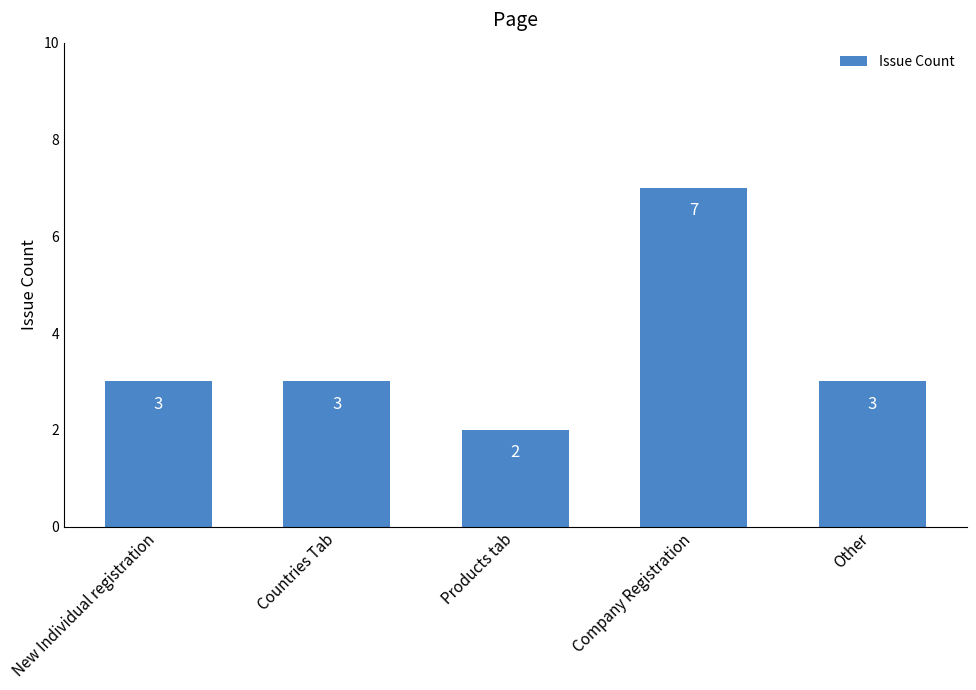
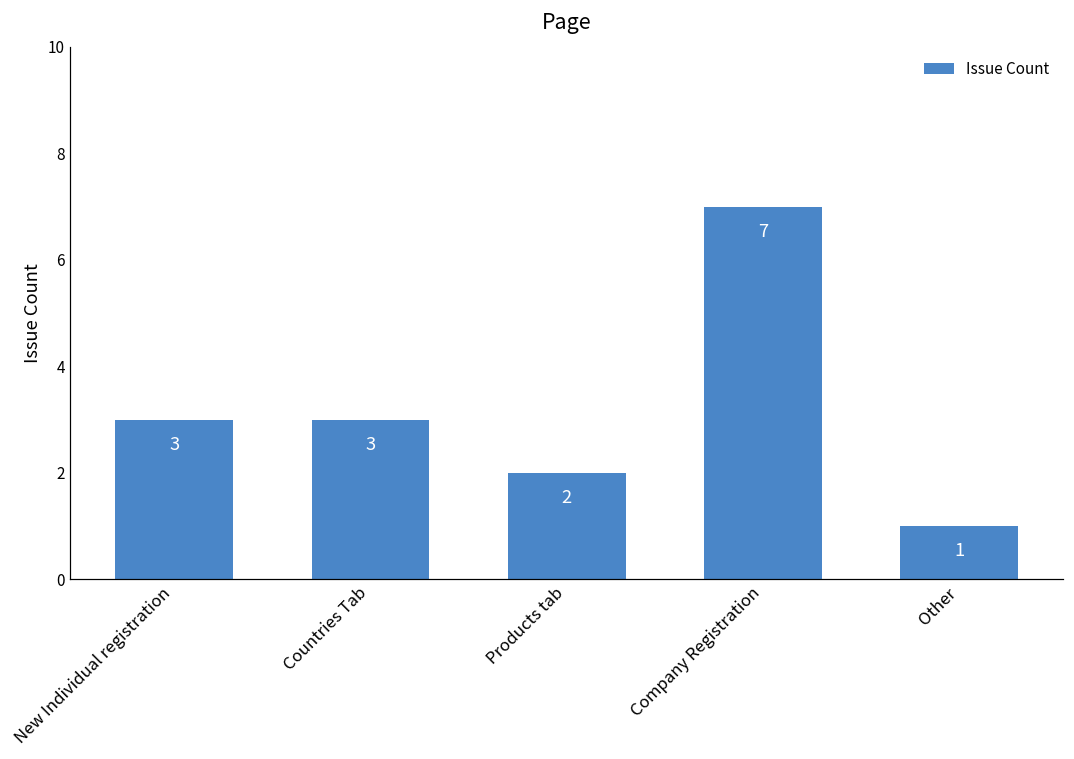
Other: 3 -> 1
